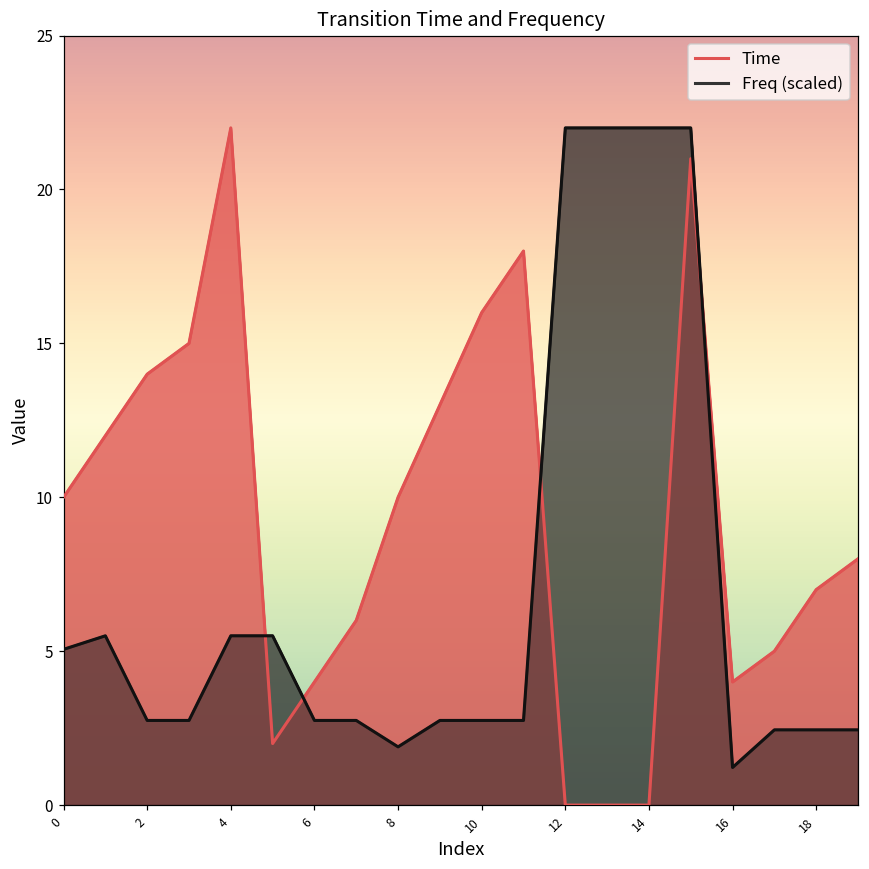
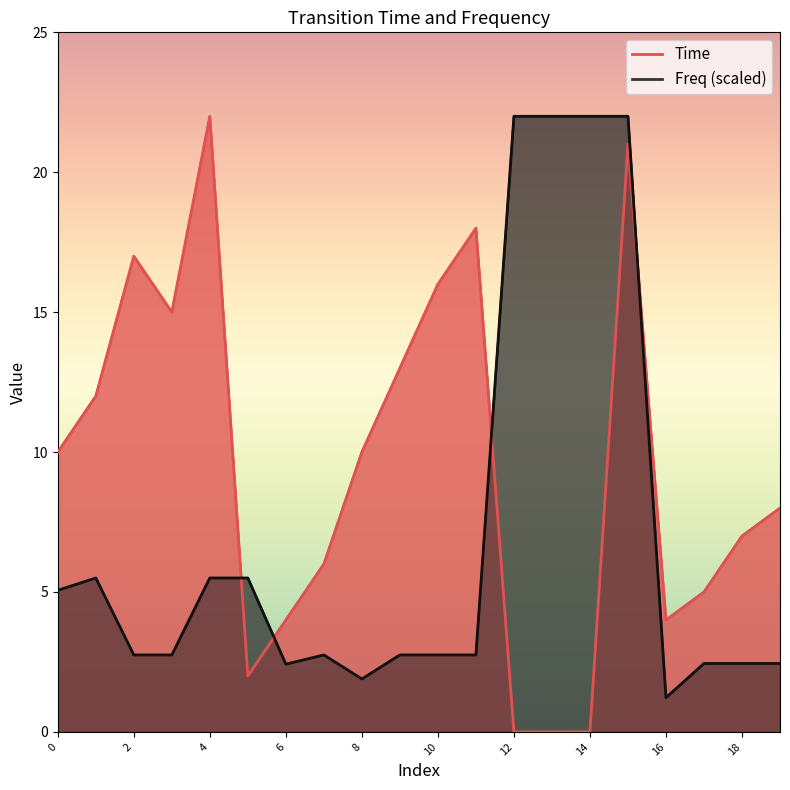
Time, 2: 14 -> 17
Freq (scaled), 6: 2.8 -> 2.4
